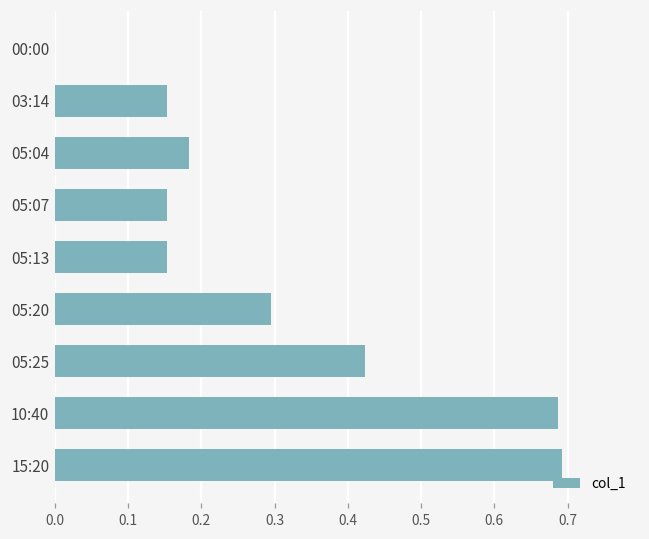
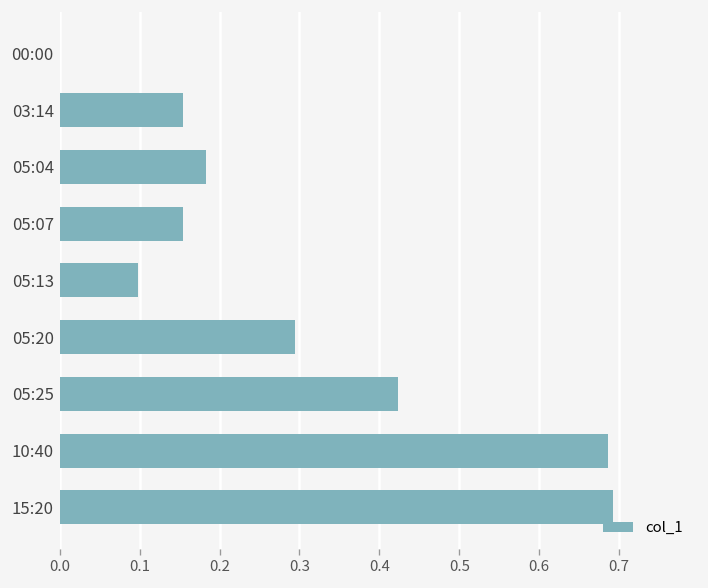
05:13: 0.15 -> 0.10
